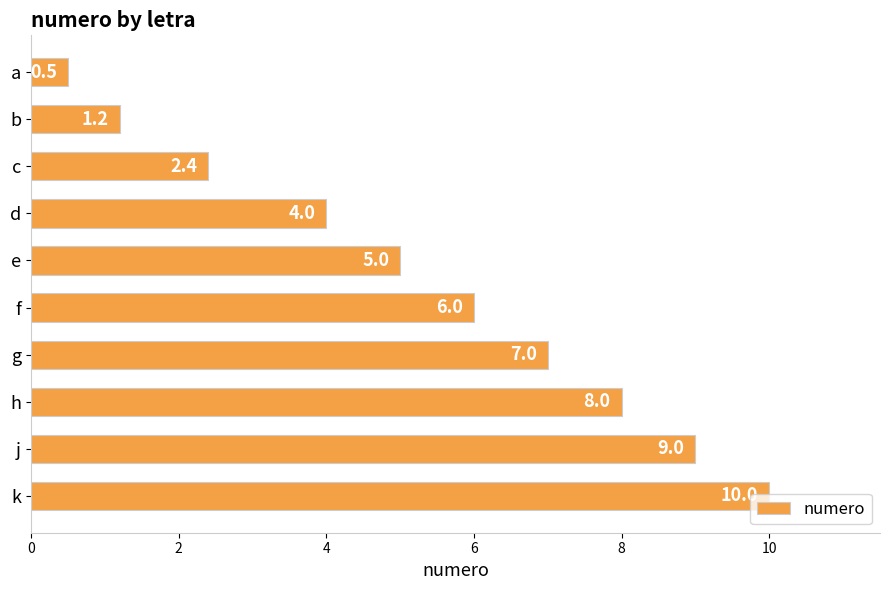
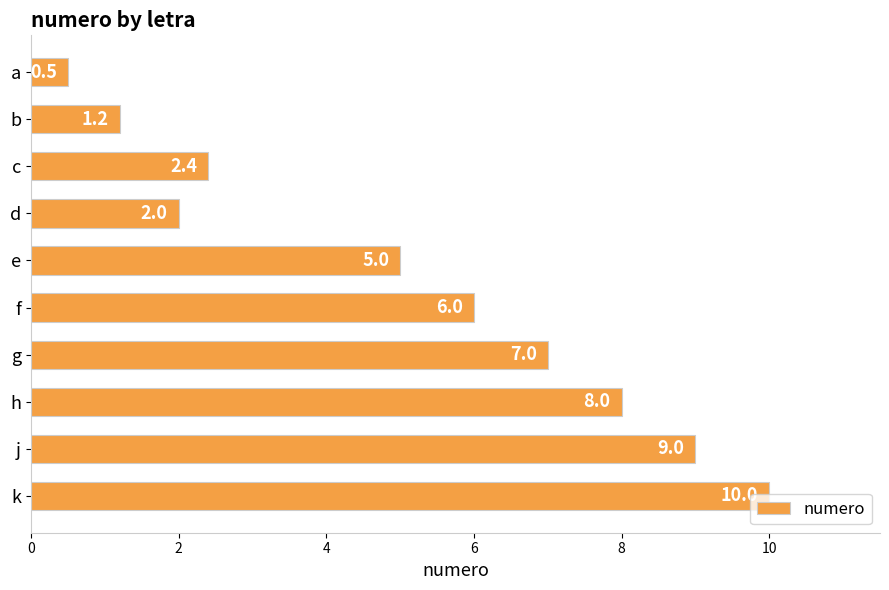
d: 4.0 -> 2.0
